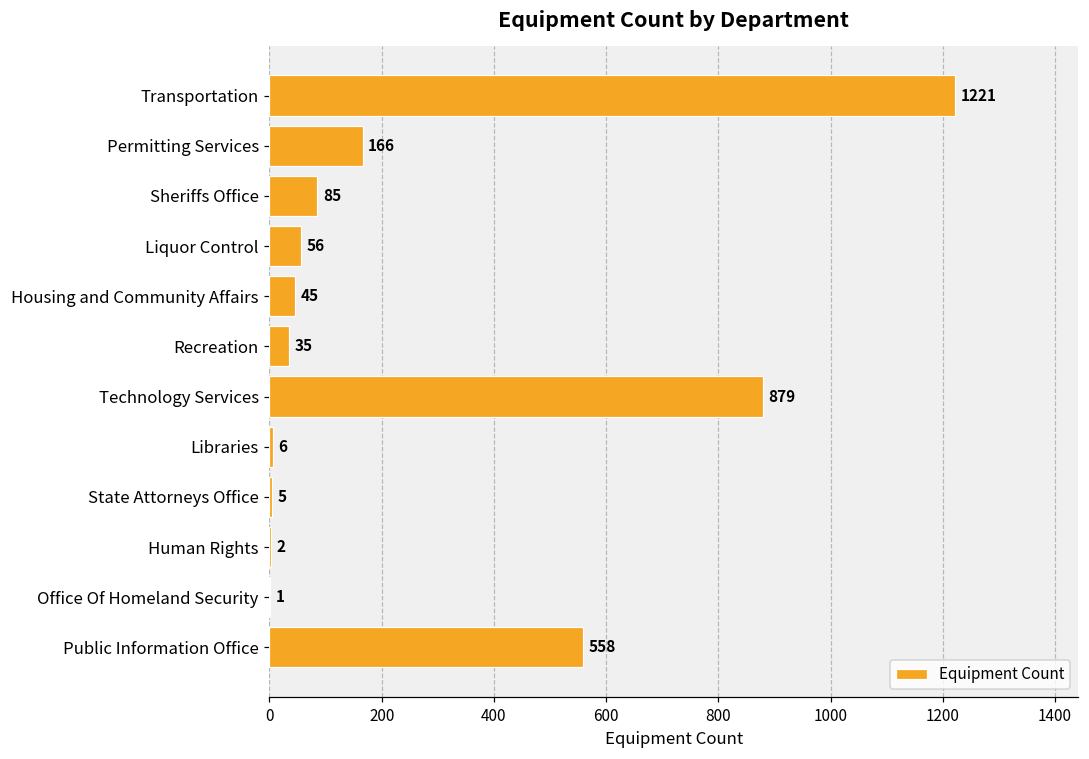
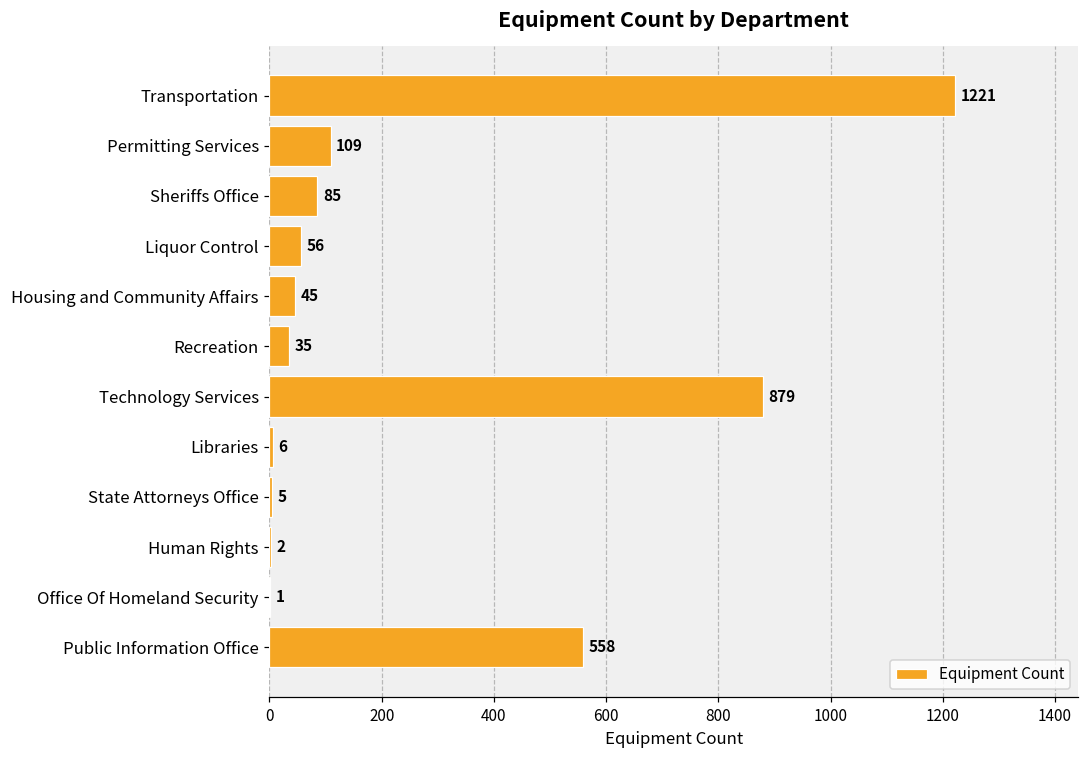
Permitting Services: 166 -> 109
